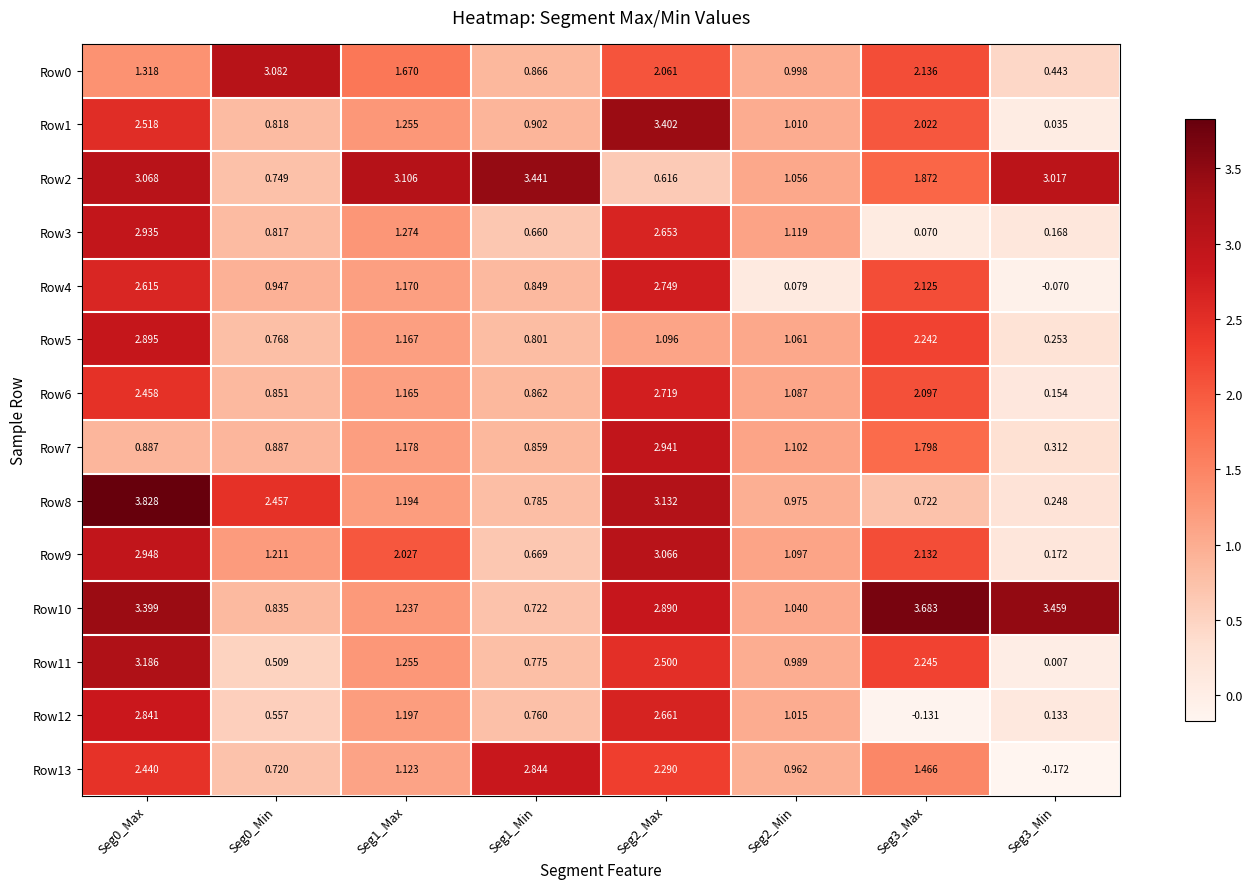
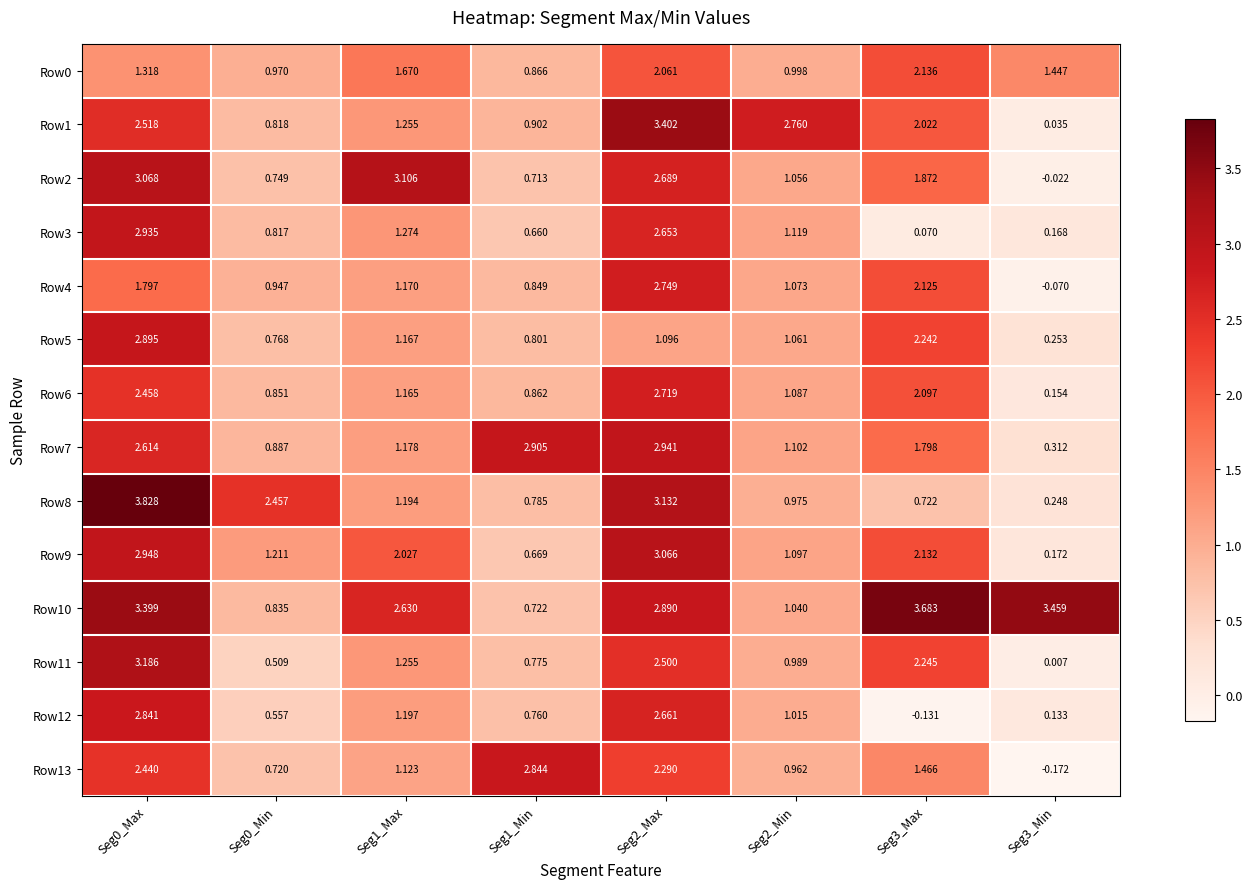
Row0, Seg0_Min: 3.082 -> 0.970
Row0, Seg3_Min: 0.443 -> 1.447
Row1, Seg2_Min: 1.010 -> 2.760
Row2, Seg1_Min: 3.441 -> 0.713
Row2, Seg2_Max: 0.616 -> 2.689
Row2, Seg3_Min: 3.017 -> -0.022
Row4, Seg0_Max: 2.615 -> 1.797
Row4, Seg2_Min: 0.079 -> 1.073
Row7, Seg0_Max: 0.887 -> 2.614
Row7, Seg1_Min: 0.859 -> 2.905
Row10, Seg1_Max: 1.237 -> 2.630
